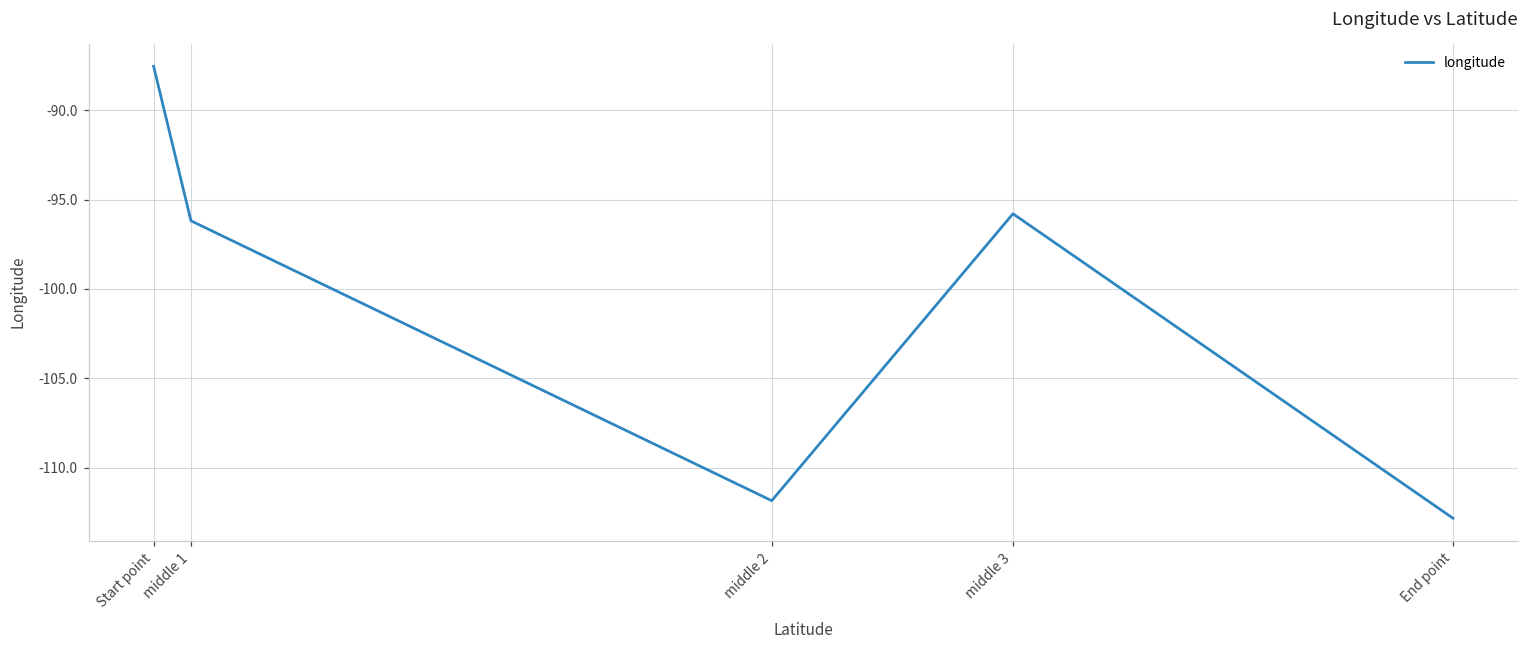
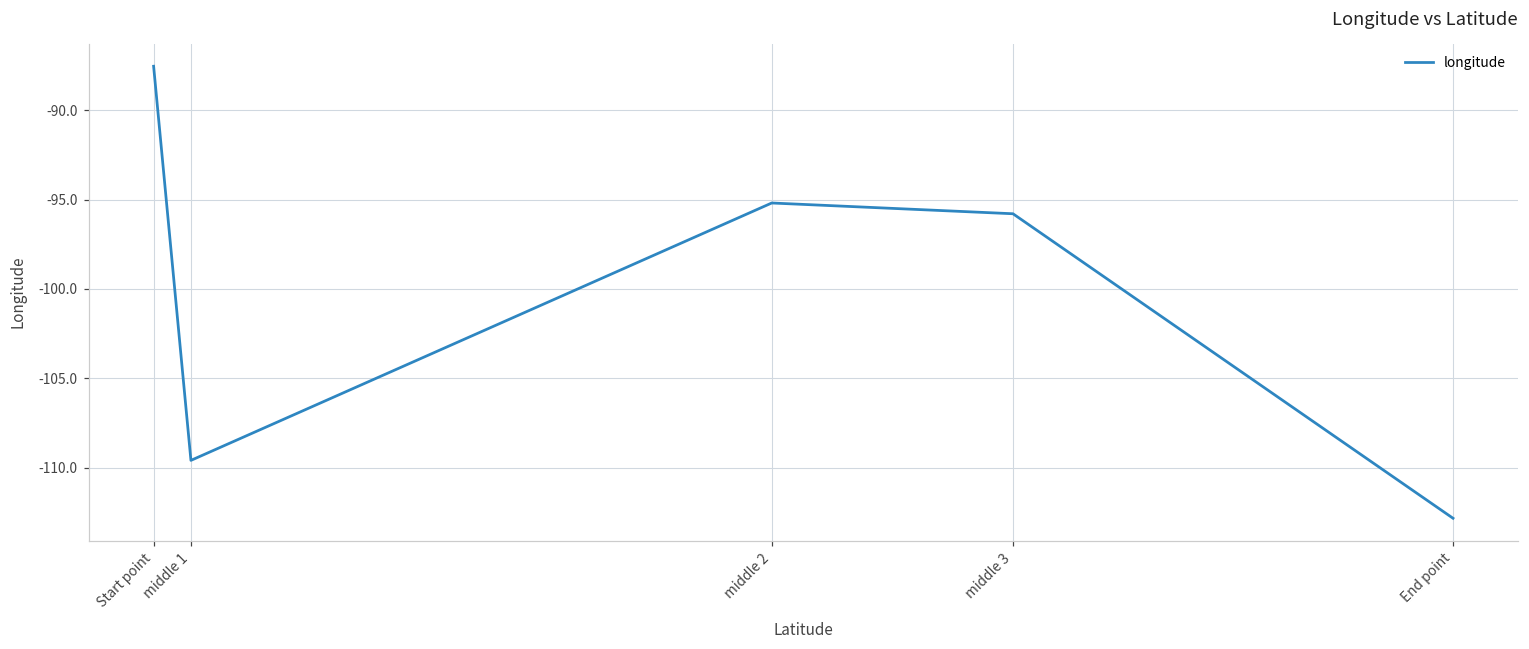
middle 1: -96.2 -> -109.6
middle 2: -111.8 -> -95.2
